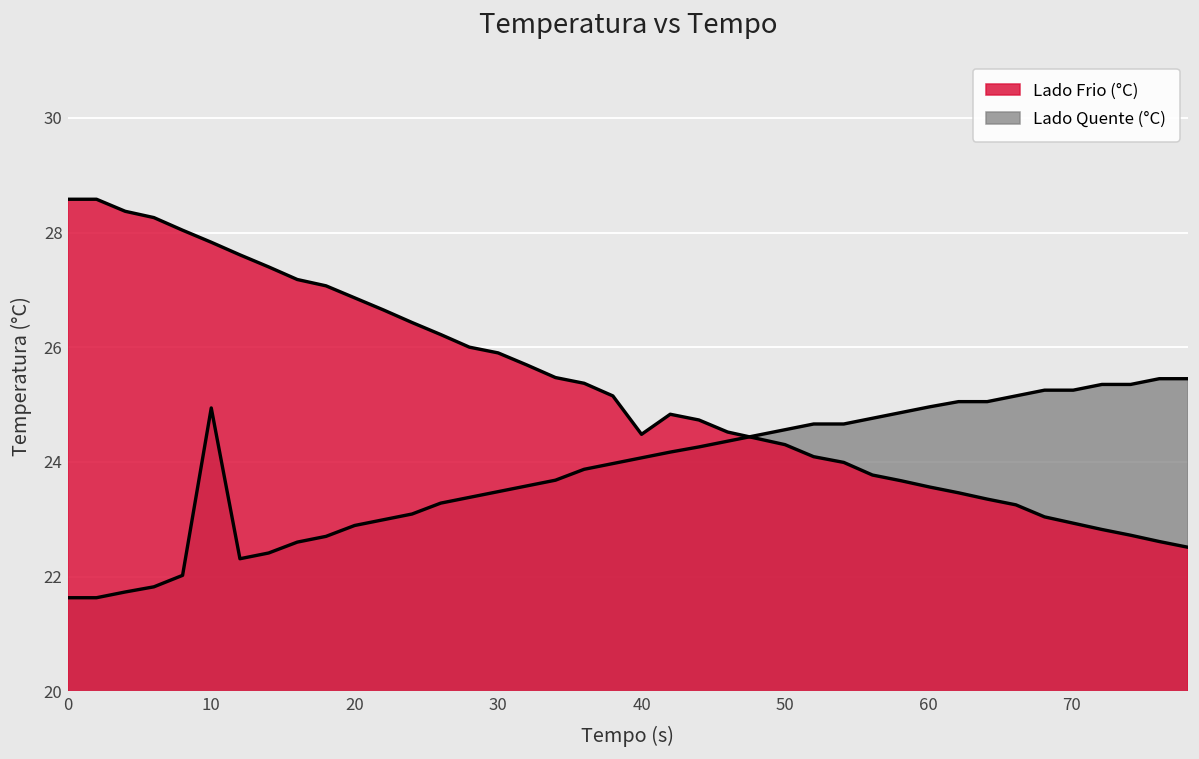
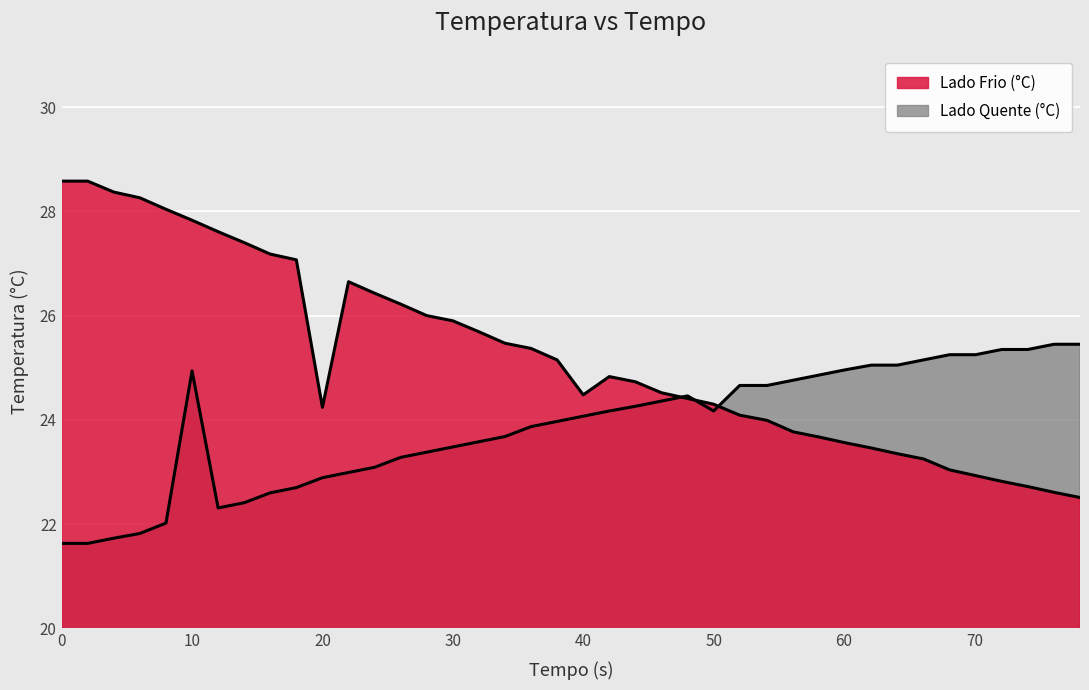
Lado Frio (°C), 20: 26.9 -> 24.2
Lado Quente (°C), 50: 24.6 -> 24.2
